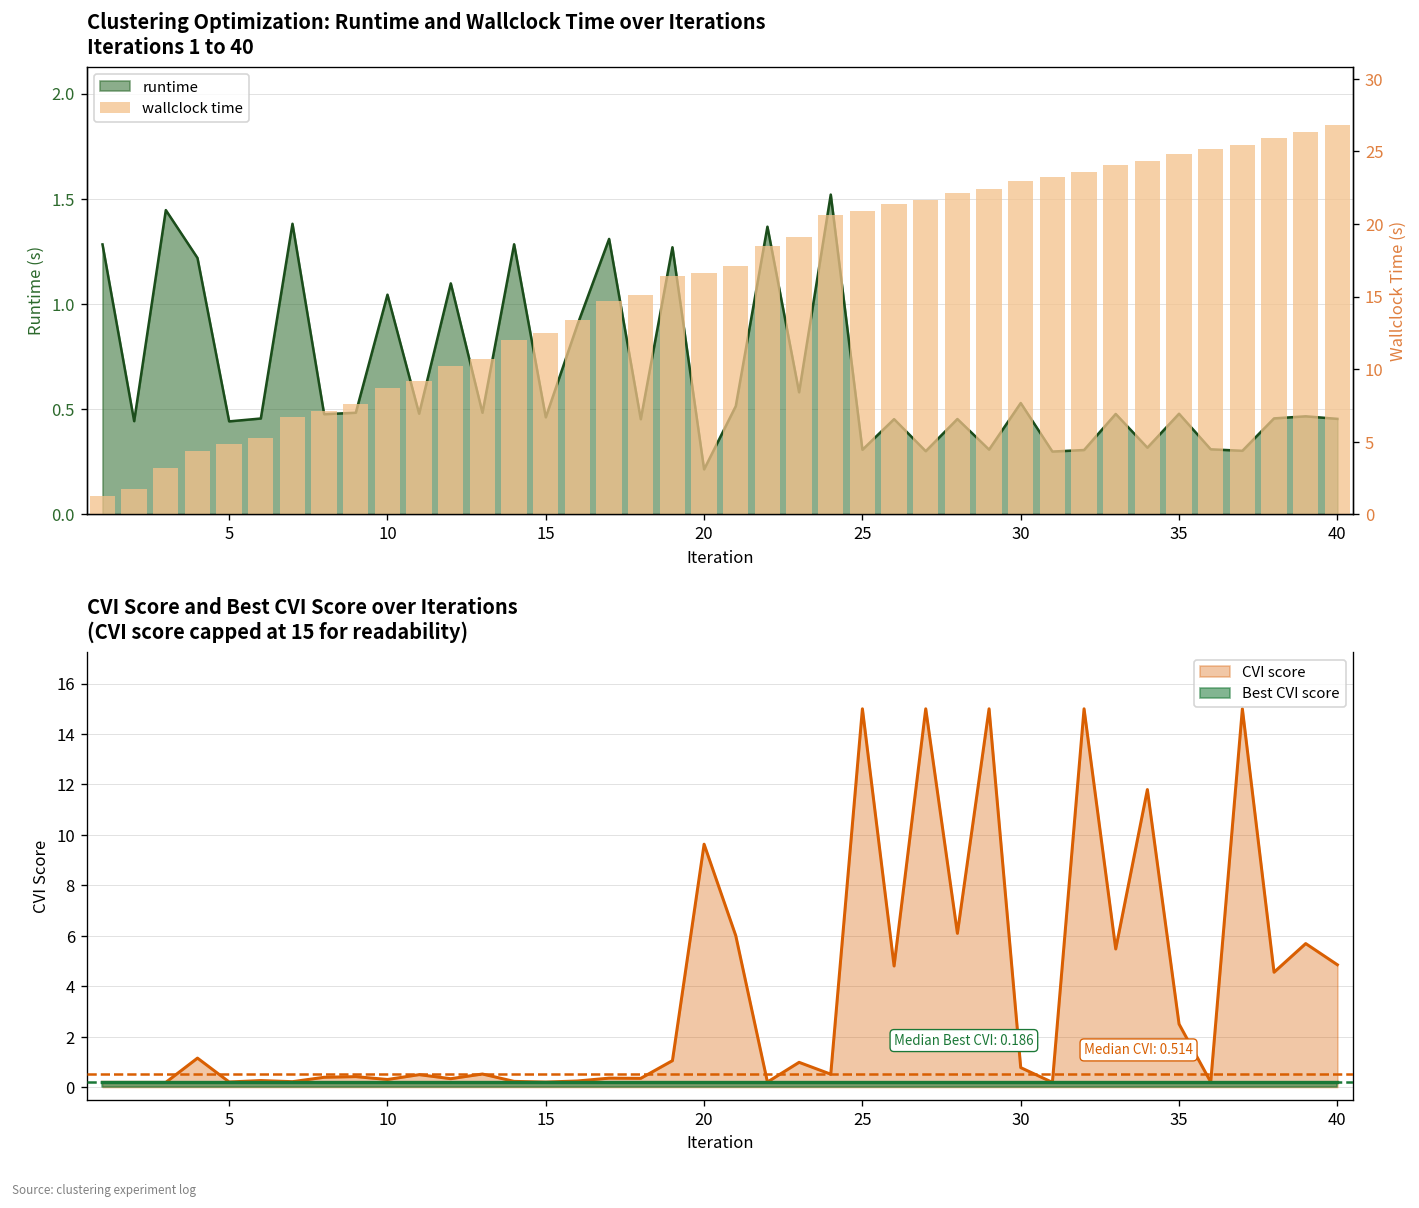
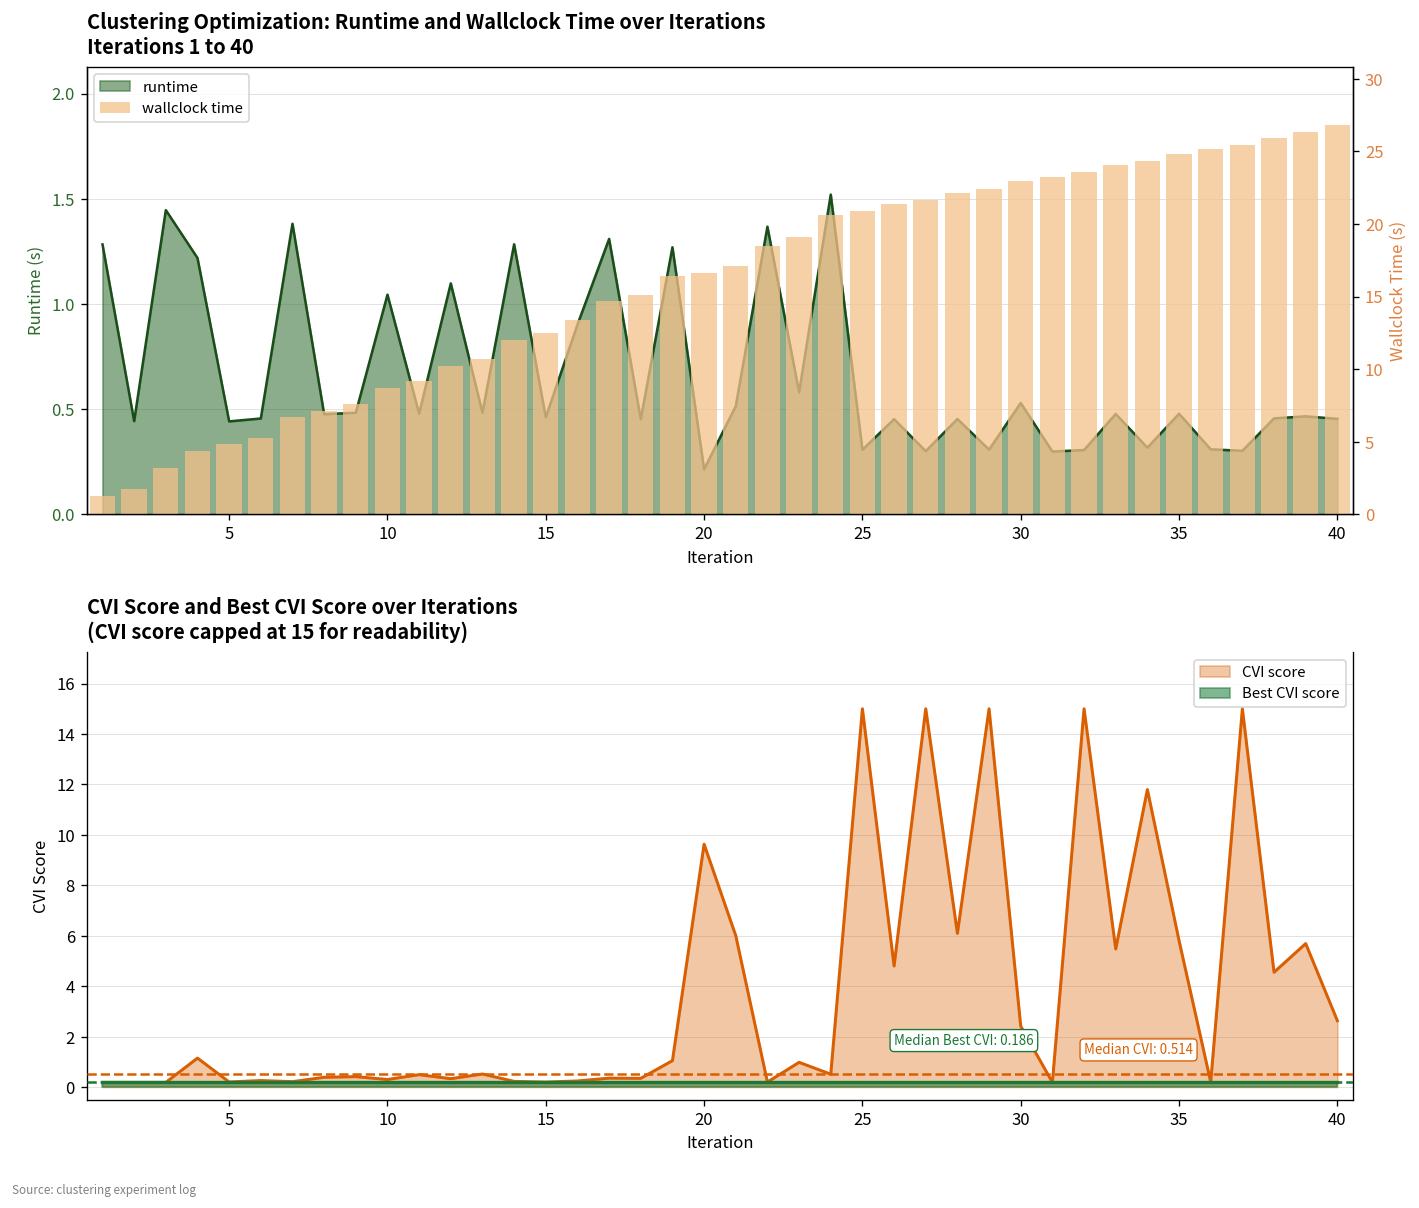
CVI Score and Best CVI Score over Iterations (CVI score capped at 15 for readability), CVI score, 30: 0.8 -> 2.4
CVI Score and Best CVI Score over Iterations (CVI score capped at 15 for readability), CVI score, 35: 2.5 -> 5.8
CVI Score and Best CVI Score over Iterations (CVI score capped at 15 for readability), CVI score, 40: 4.8 -> 2.6
